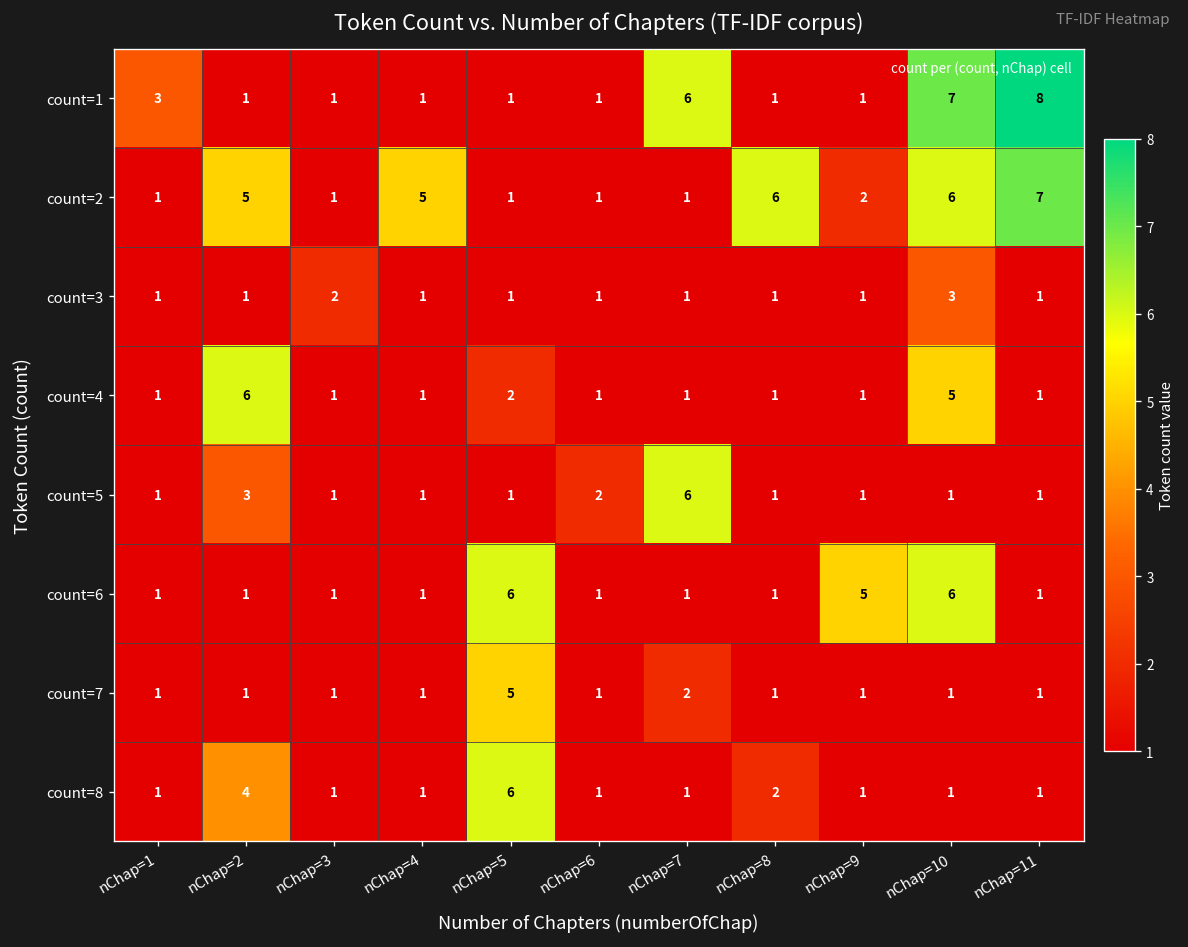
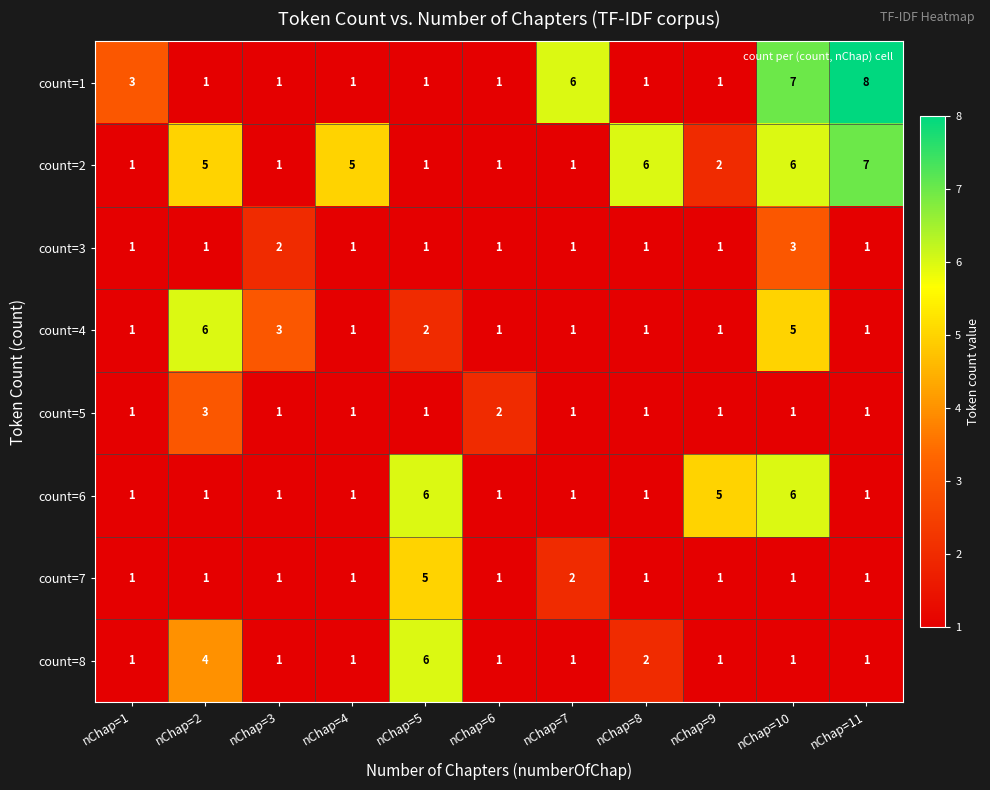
count=4, nChap=3: 1 -> 3
count=5, nChap=7: 6 -> 1
